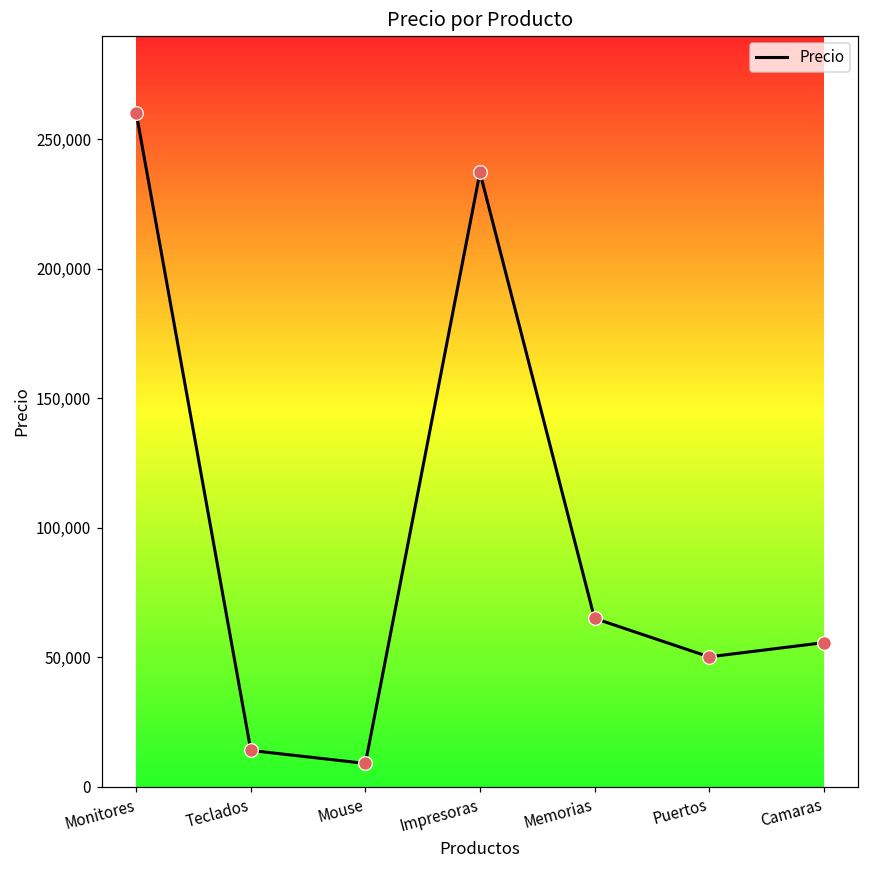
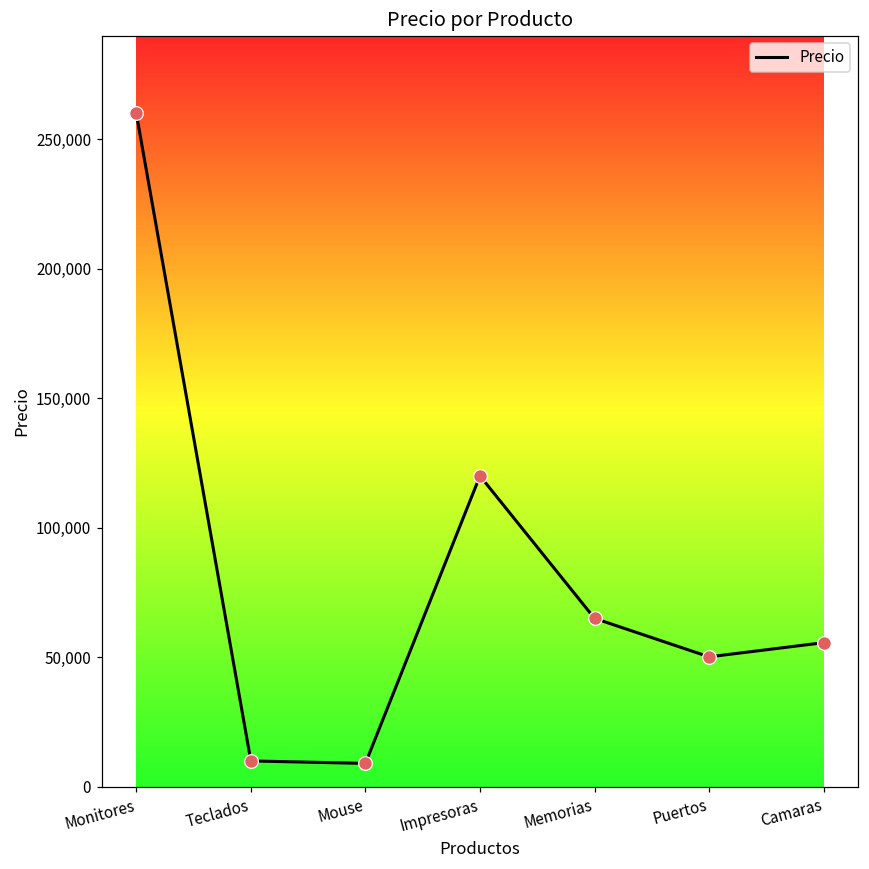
Teclados: 14,000 -> 10,000
Impresoras: 237,000 -> 120,000
